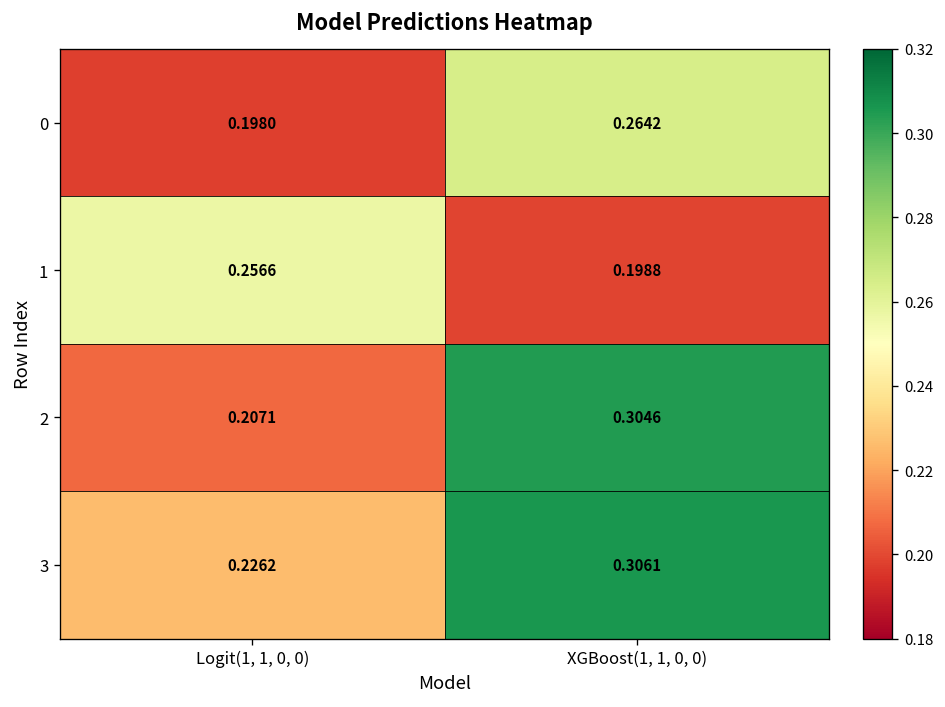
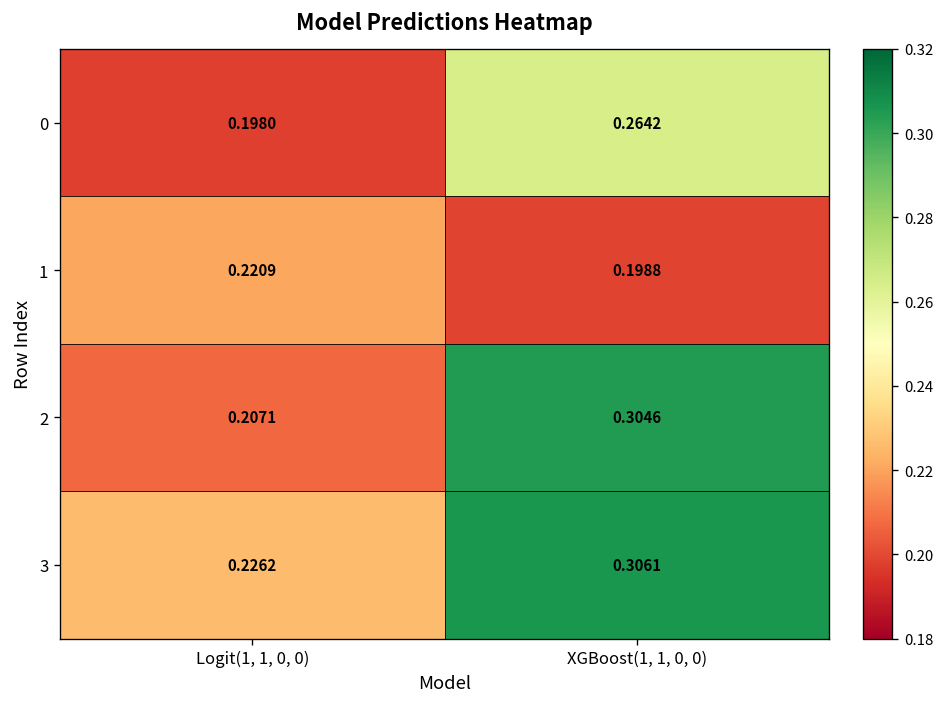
1, Logit(1, 1, 0, 0): 0.2566 -> 0.2209
